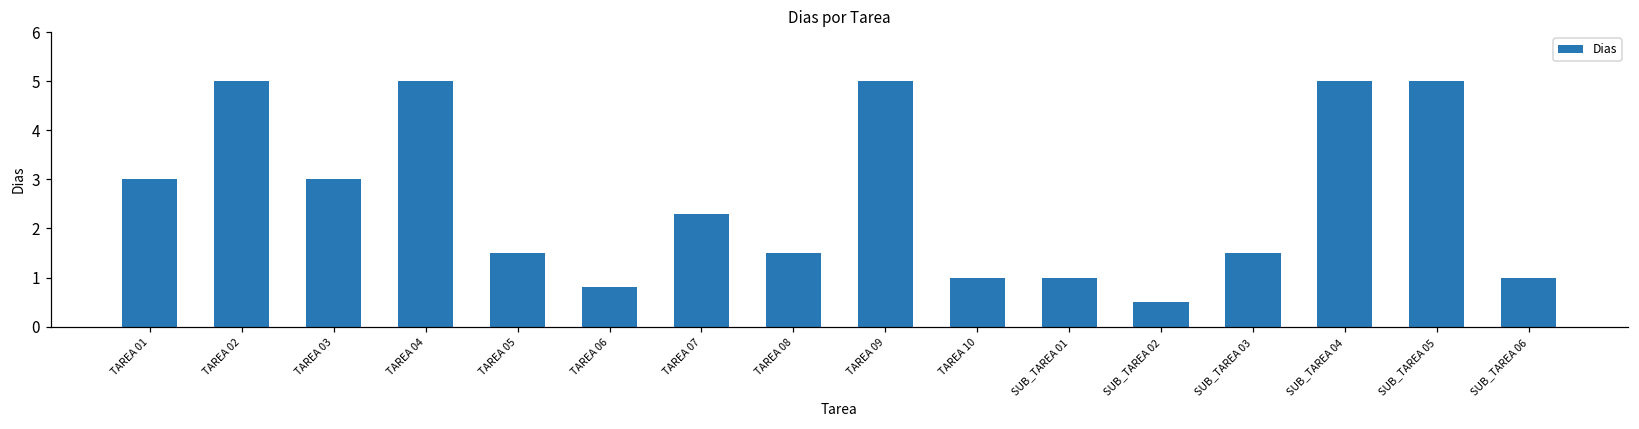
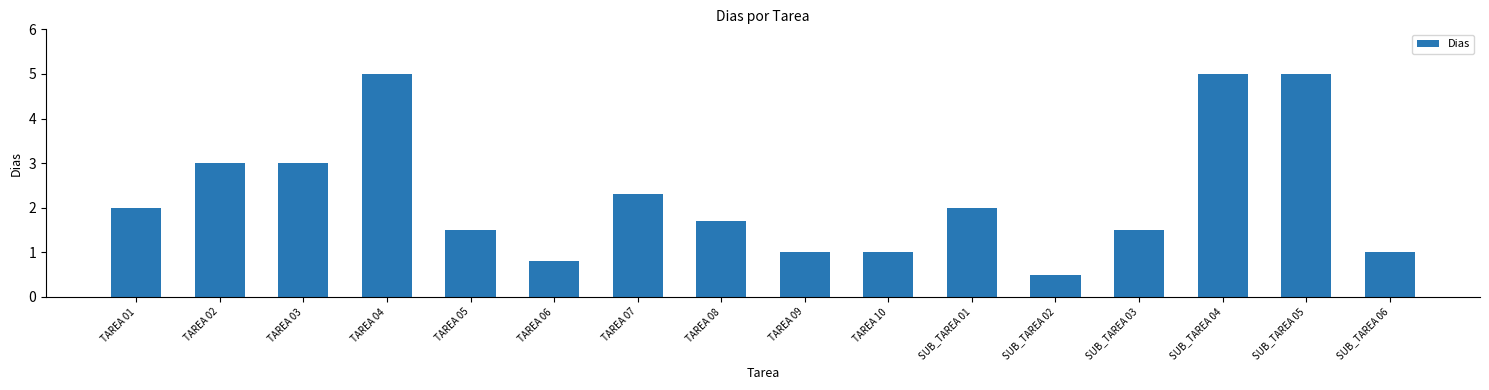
TAREA 01: 3 -> 2
TAREA 02: 5 -> 3
TAREA 08: 1.5 -> 1.7
TAREA 09: 5 -> 1
SUB_TAREA 01: 1 -> 2
